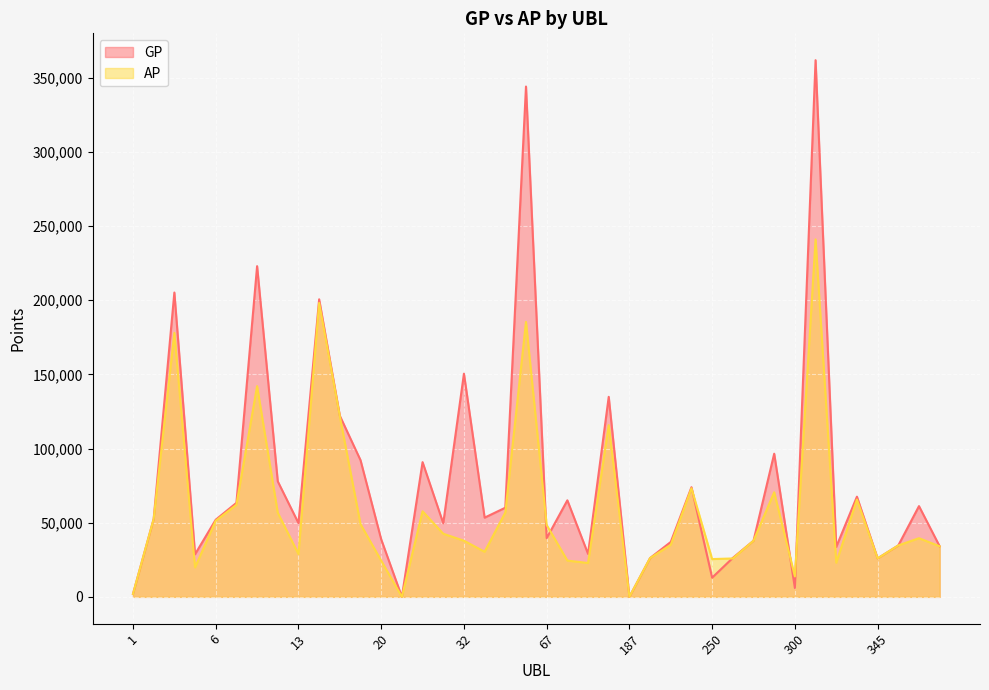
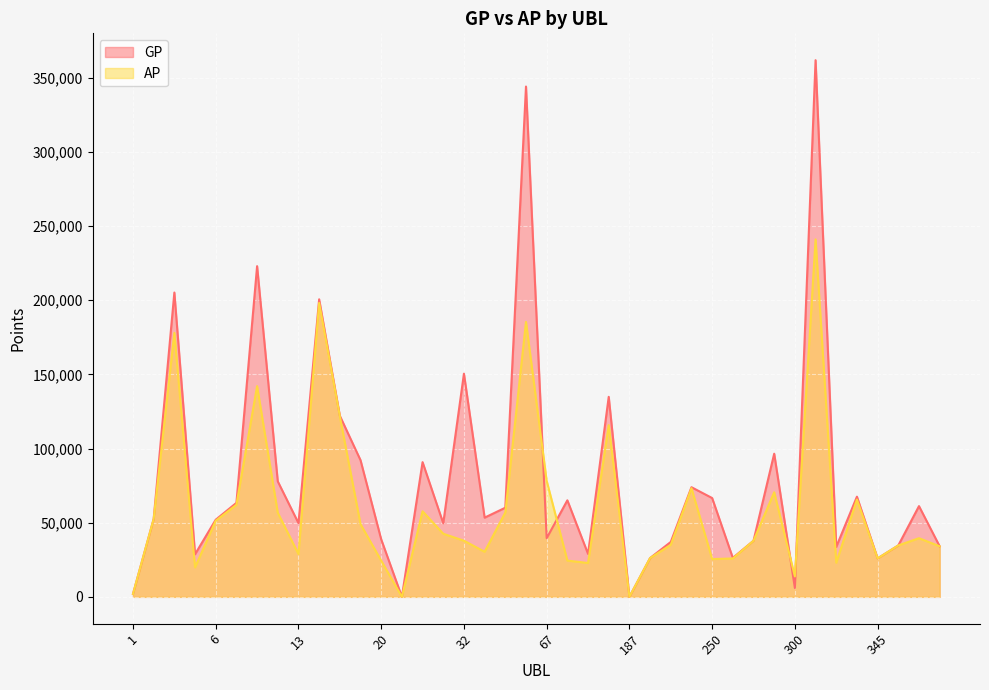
AP, 67: 48,000 -> 78,000
GP, 250: 13,000 -> 67,000
